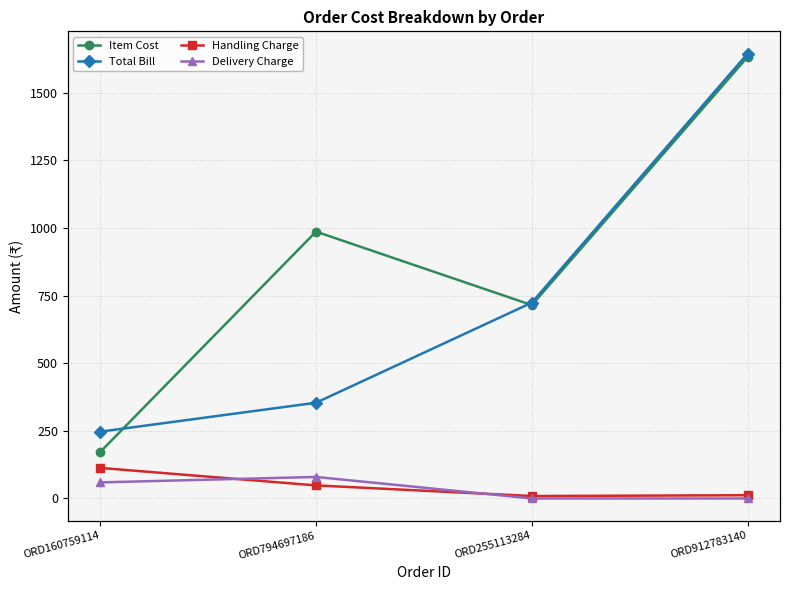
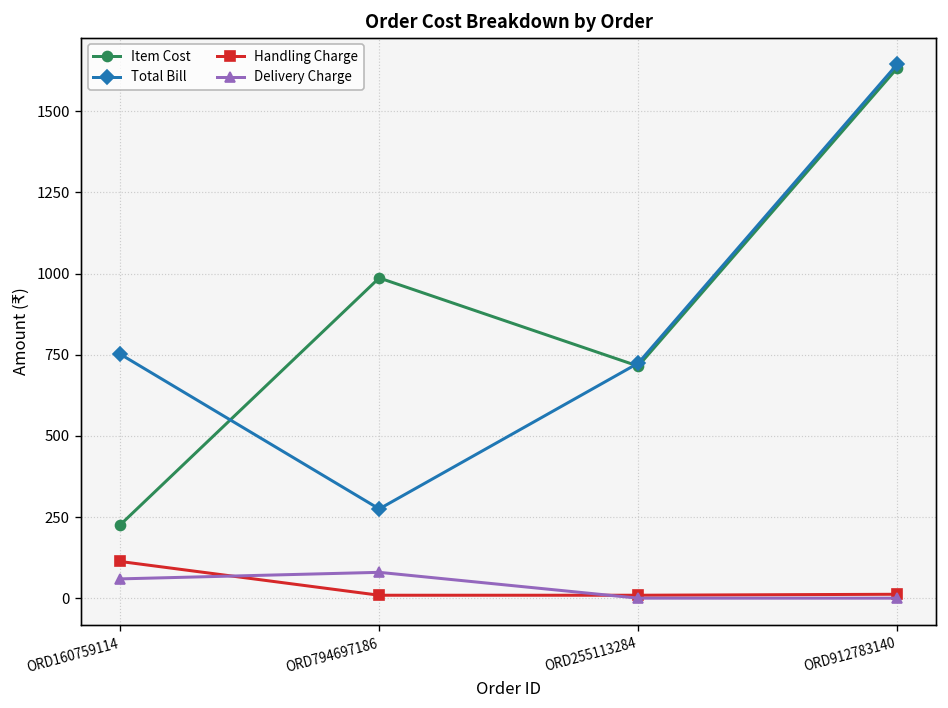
Item Cost, ORD160759114: 170 -> 230
Total Bill, ORD160759114: 250 -> 750
Total Bill, ORD794697186: 350 -> 280
Handling Charge, ORD794697186: 50 -> 10
